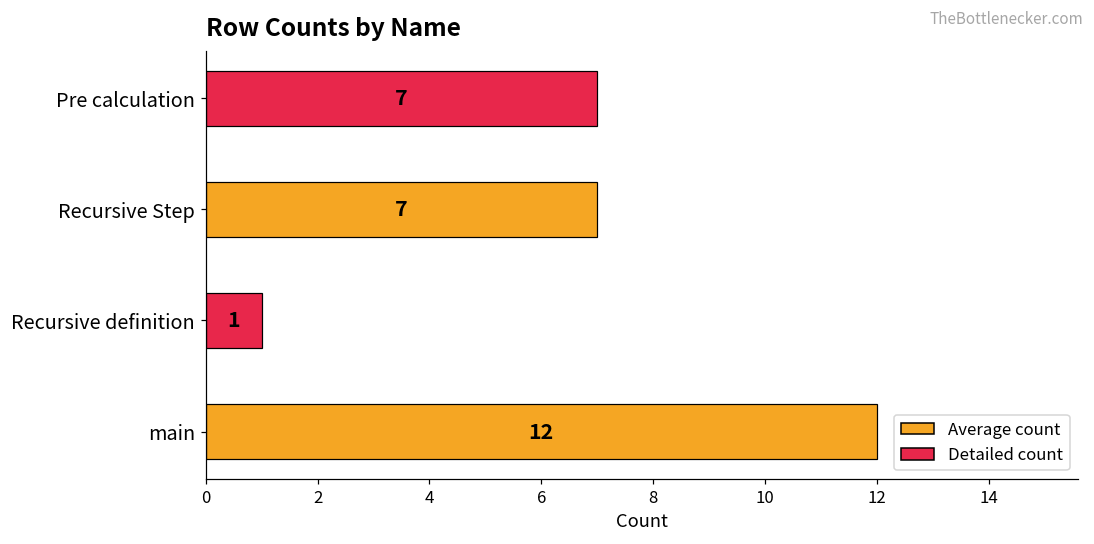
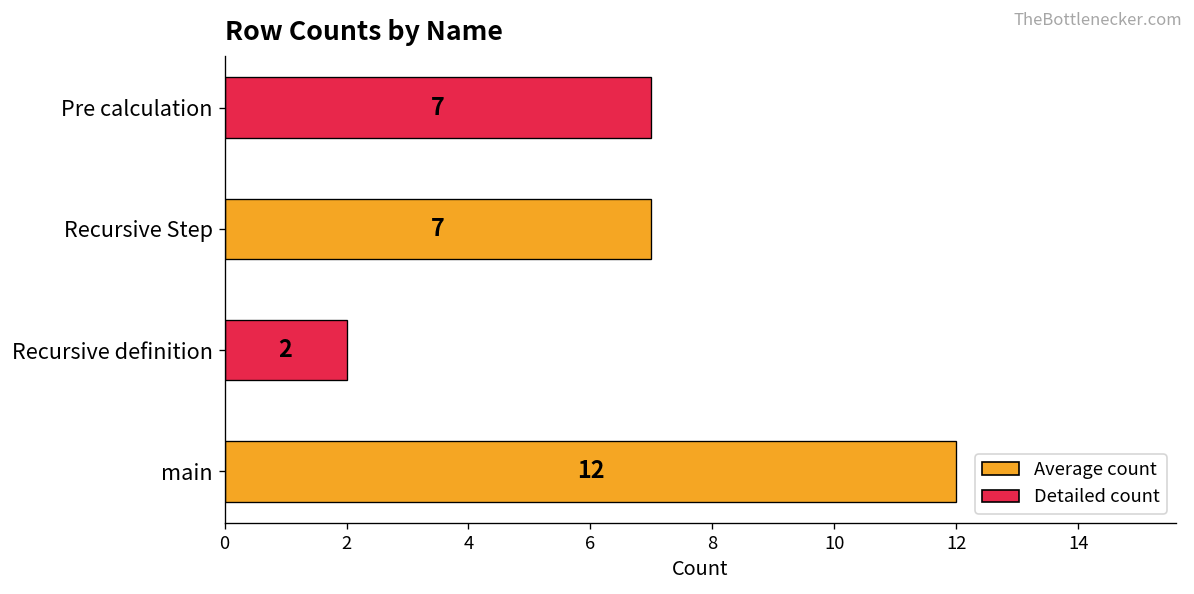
Recursive definition: 1 -> 2
